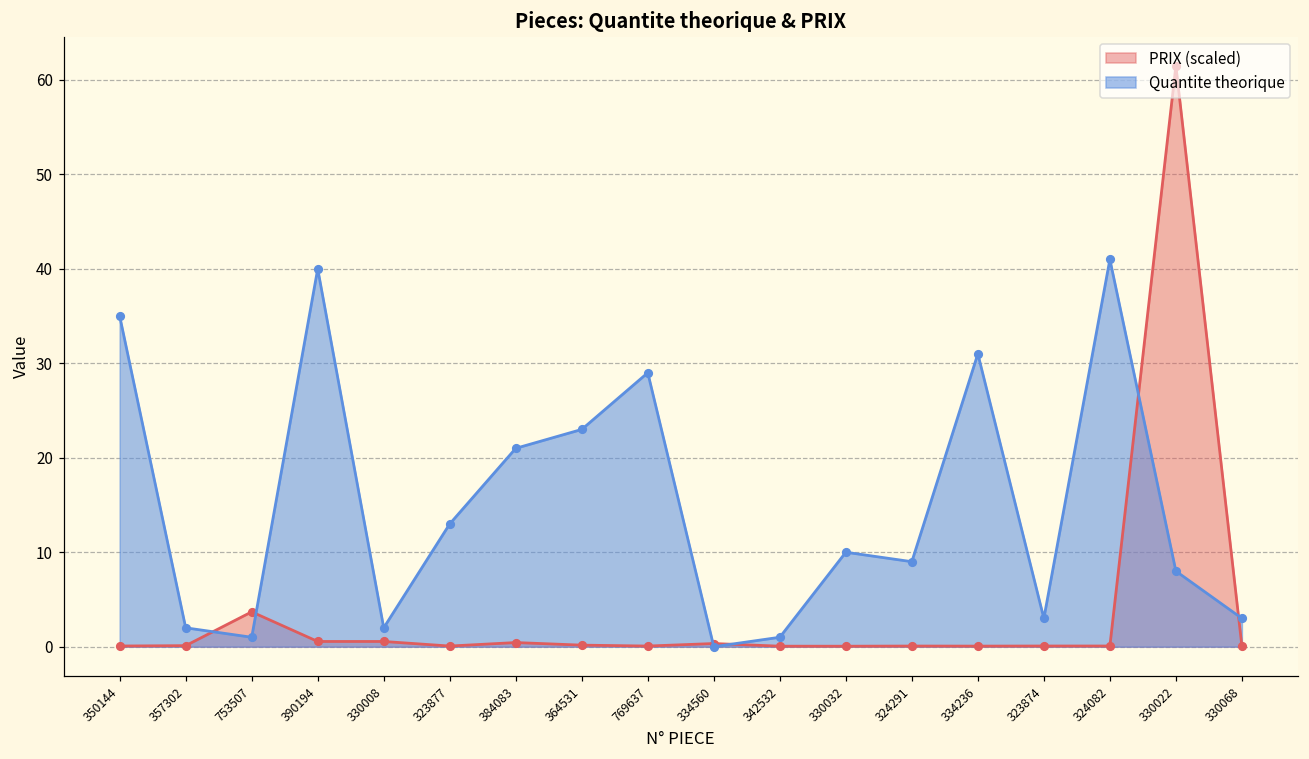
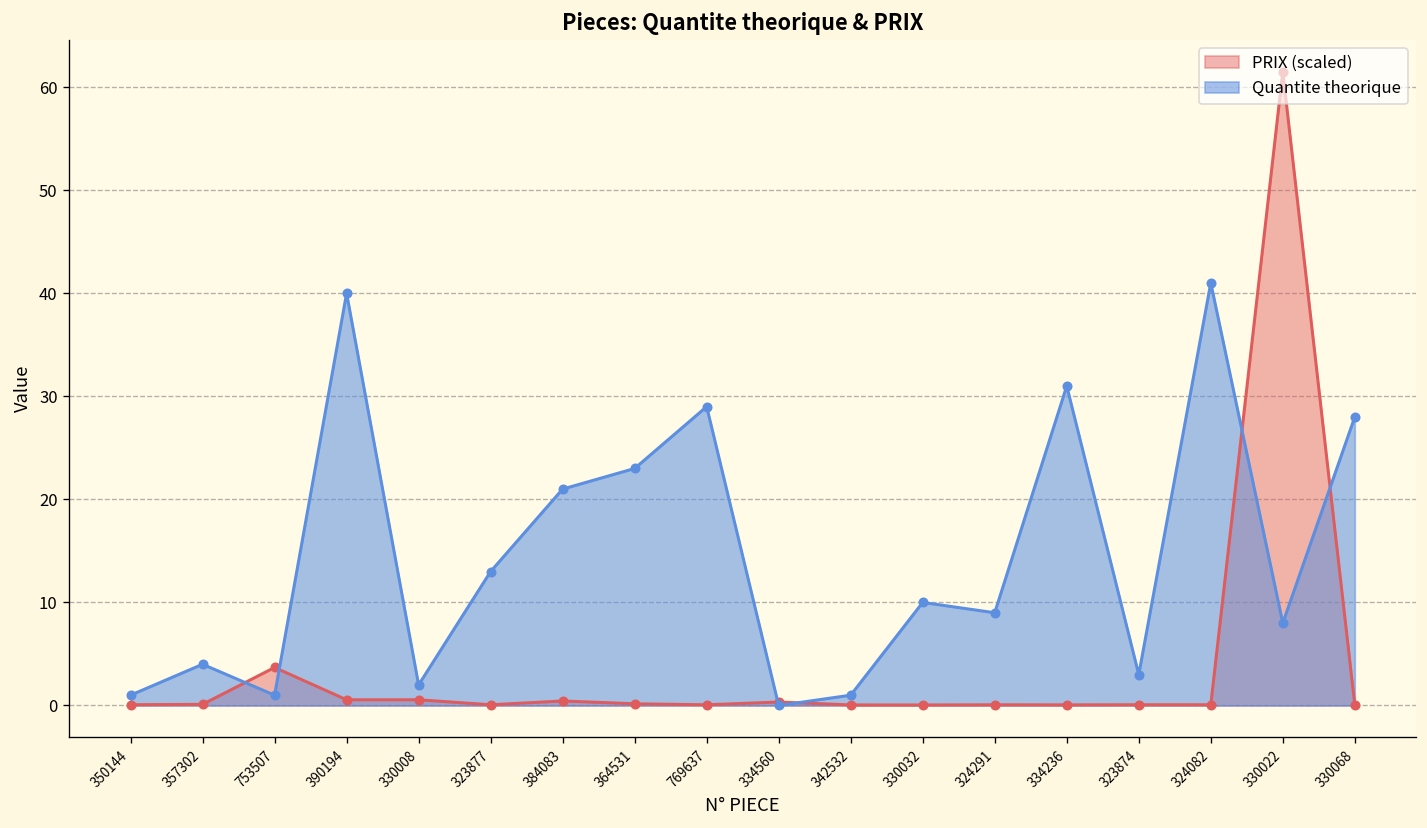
Quantite theorique, 350144: 35 -> 1
Quantite theorique, 357302: 2 -> 4
Quantite theorique, 330068: 3 -> 28
